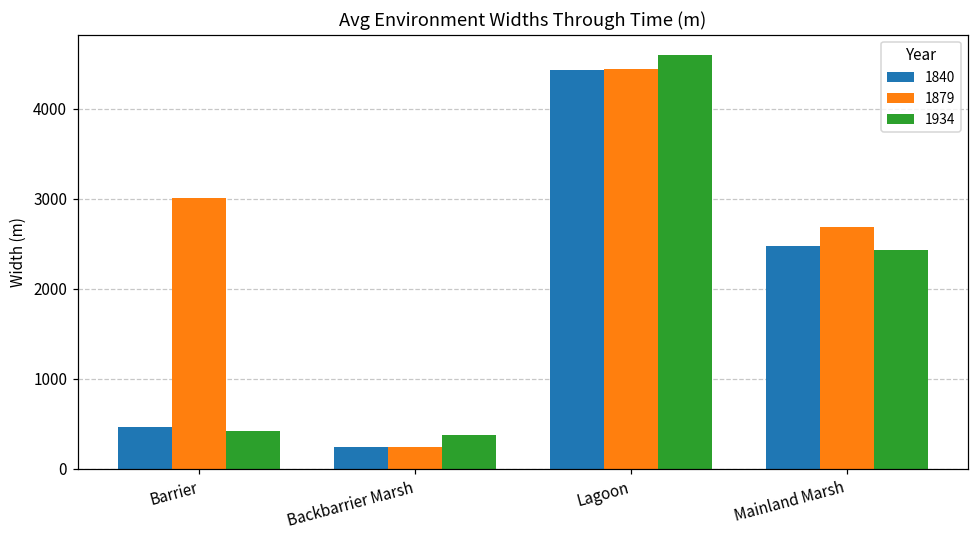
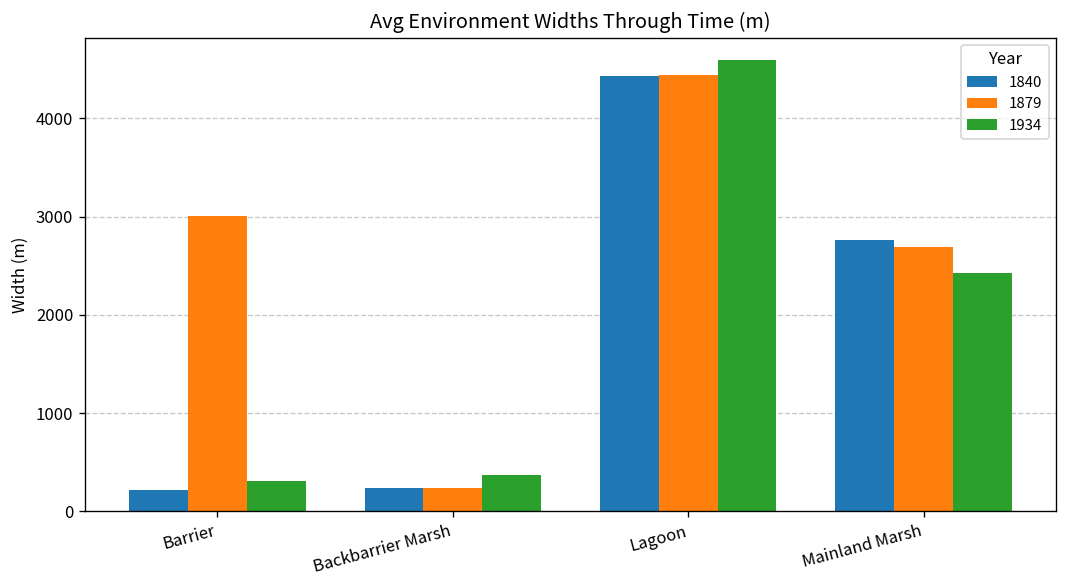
1840, Barrier: 500 -> 200
1934, Barrier: 400 -> 300
1840, Mainland Marsh: 2500 -> 2800
